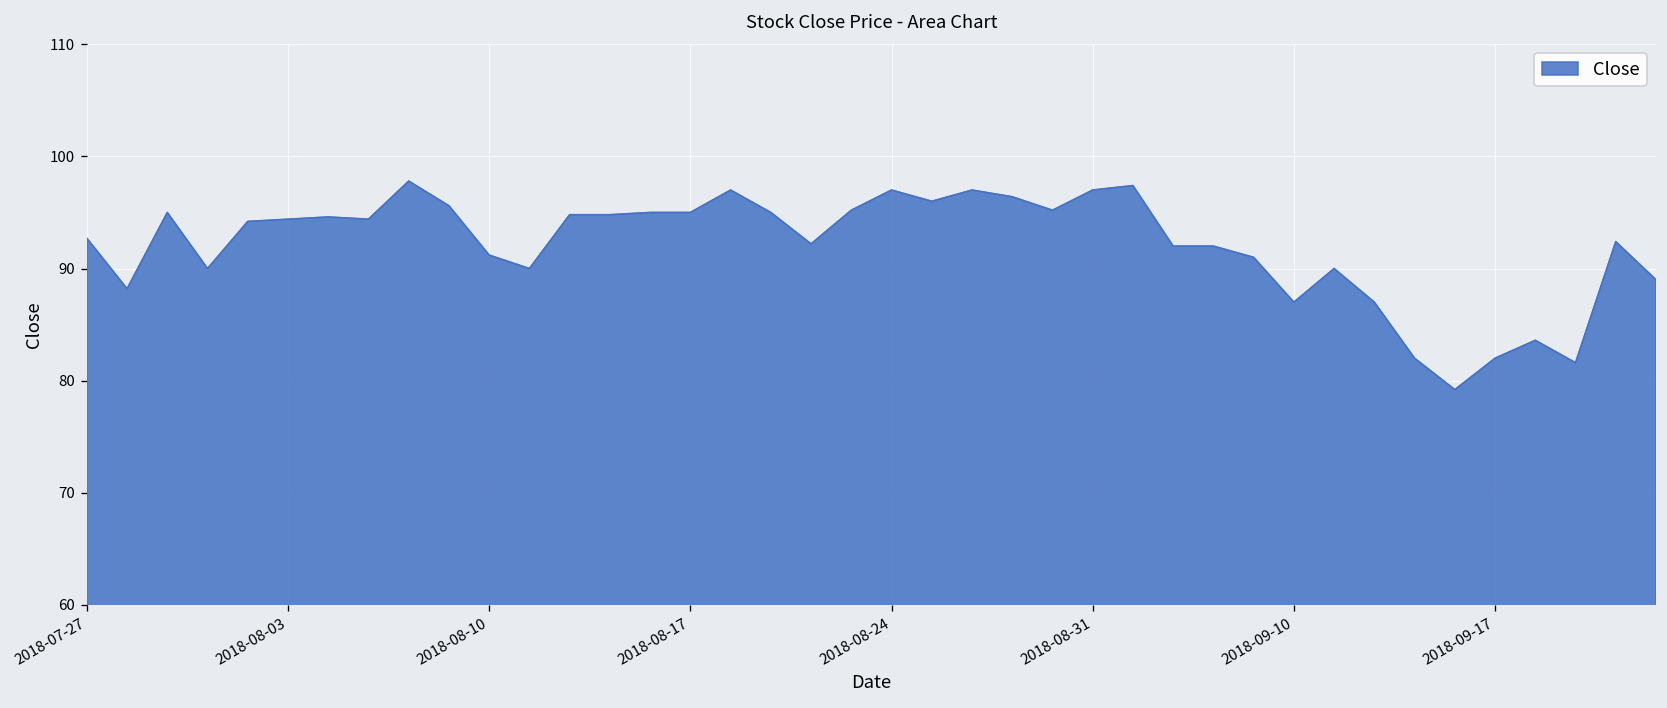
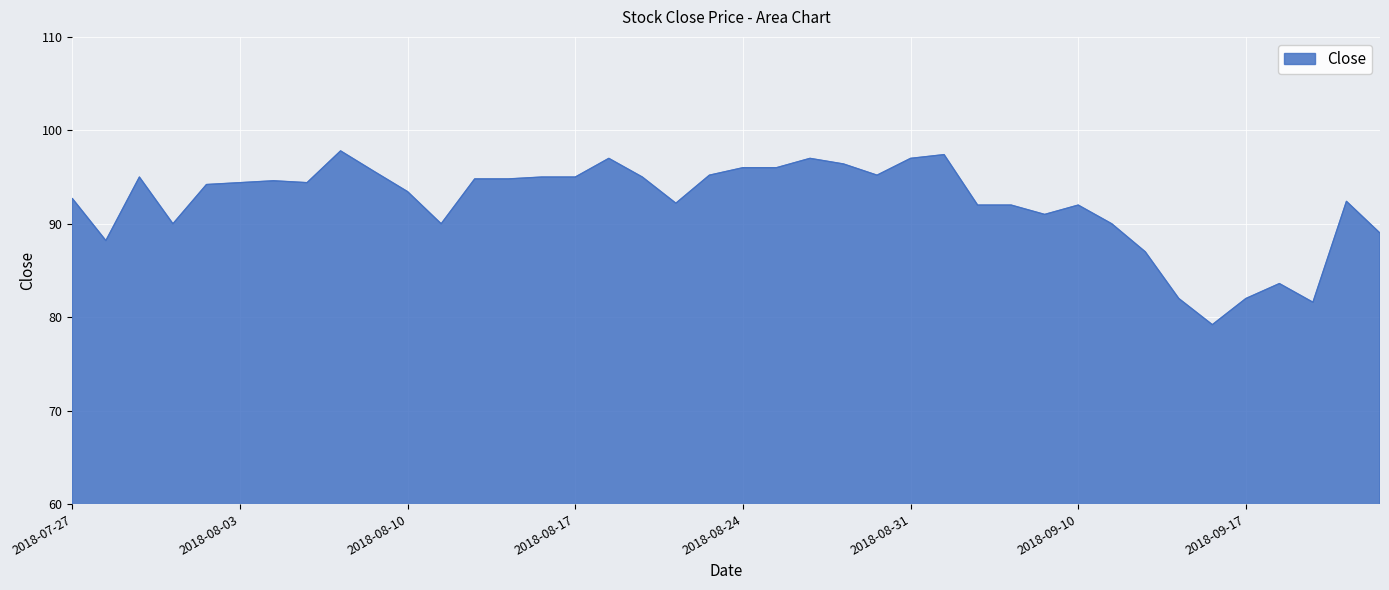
2018-08-10: 91 -> 93
2018-08-24: 97 -> 96
2018-09-10: 87 -> 92
